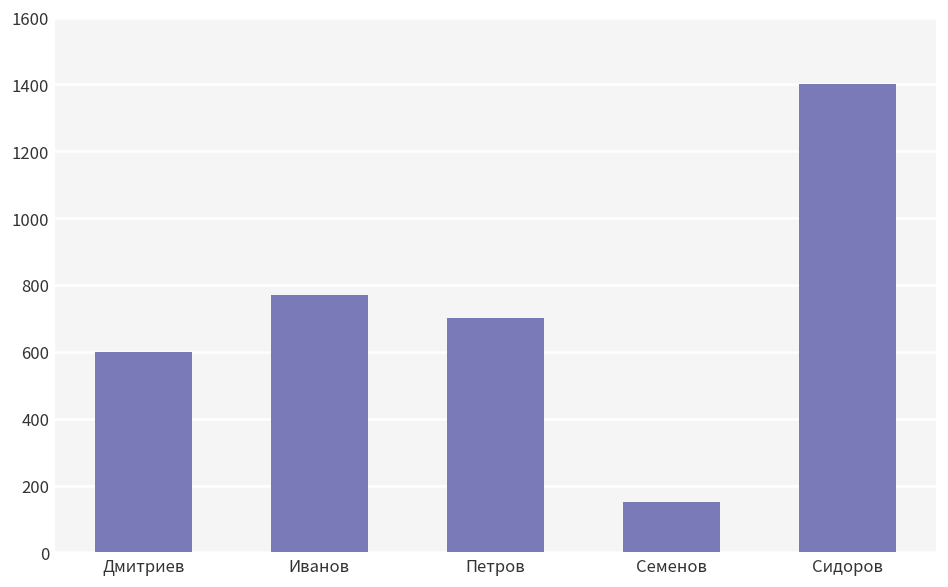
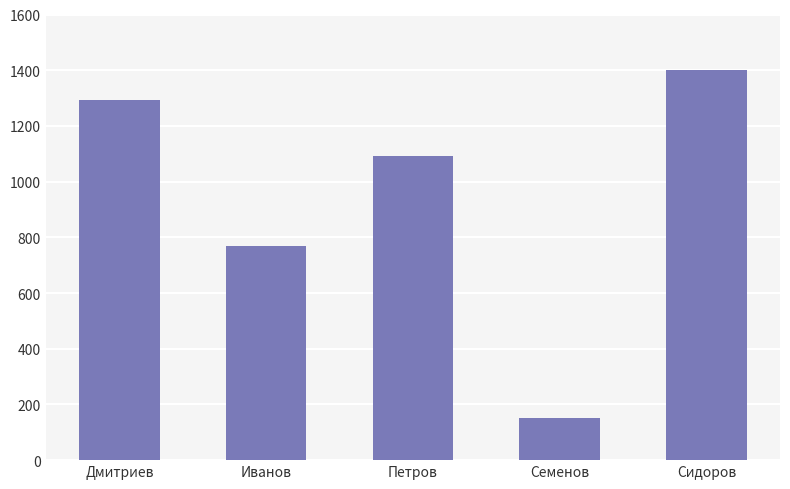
Дмитриев: 600 -> 1290
Петров: 700 -> 1090
